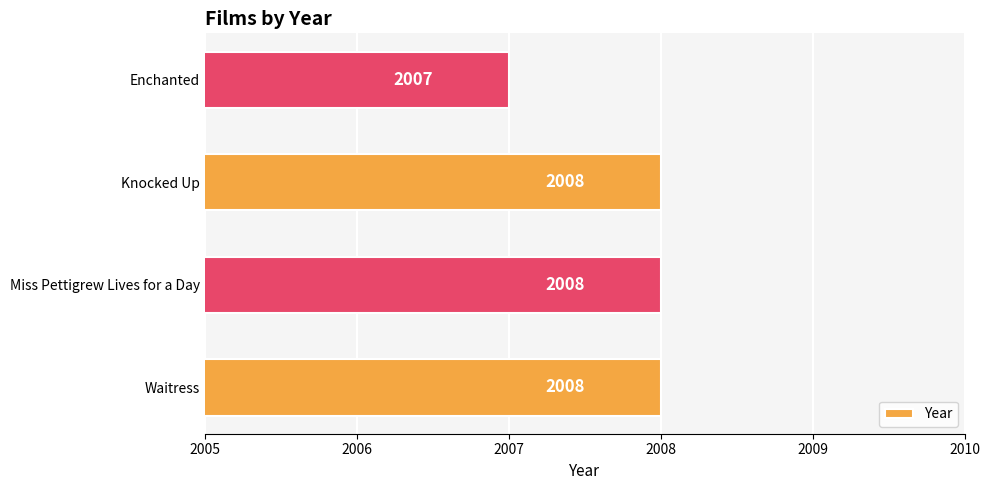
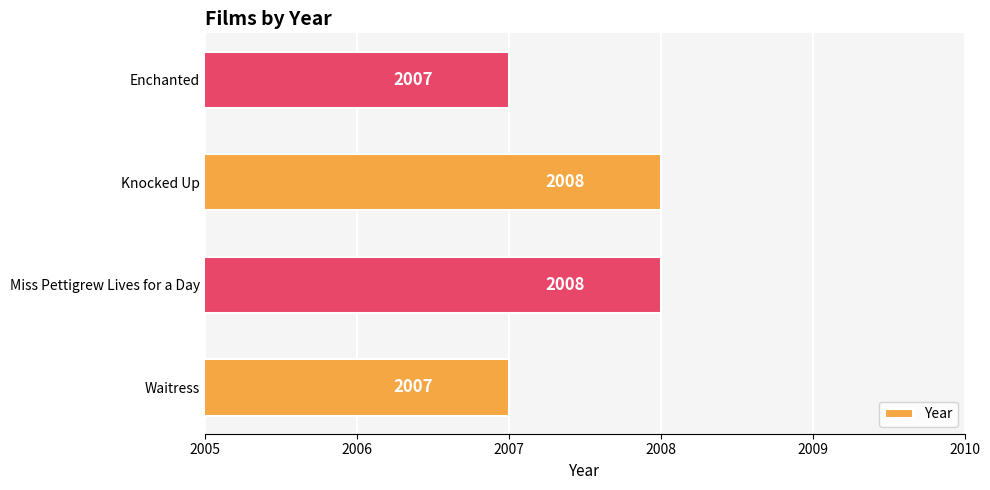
Waitress: 2008 -> 2007
